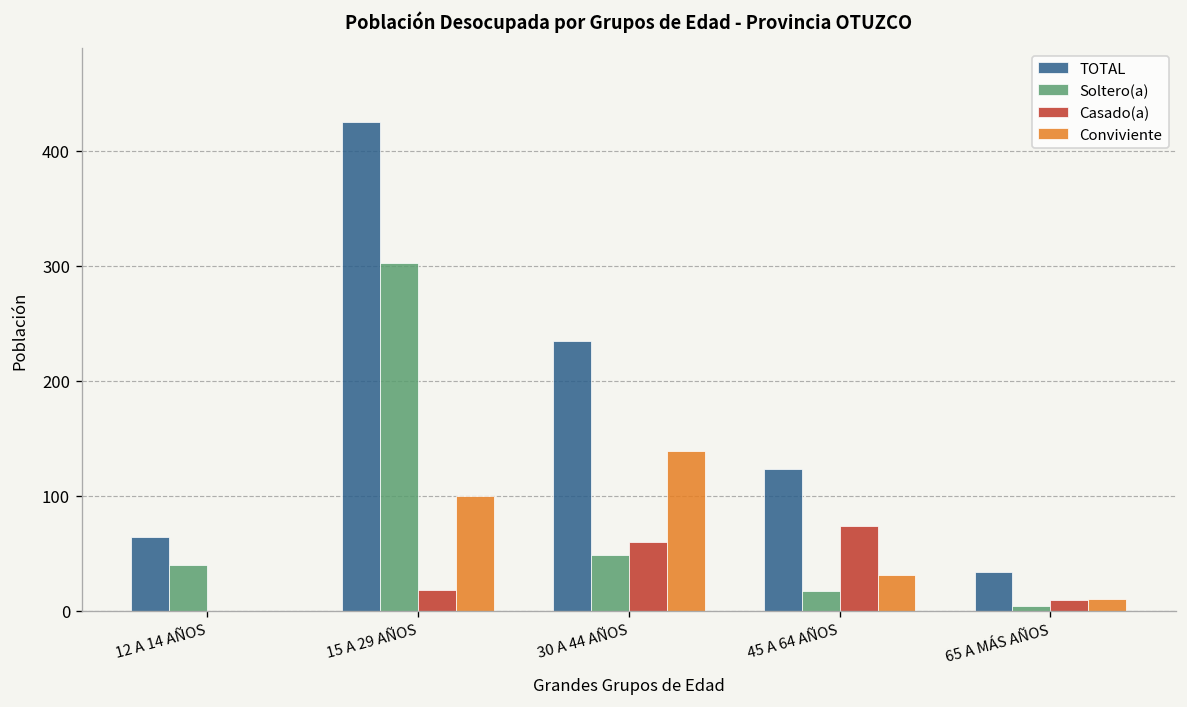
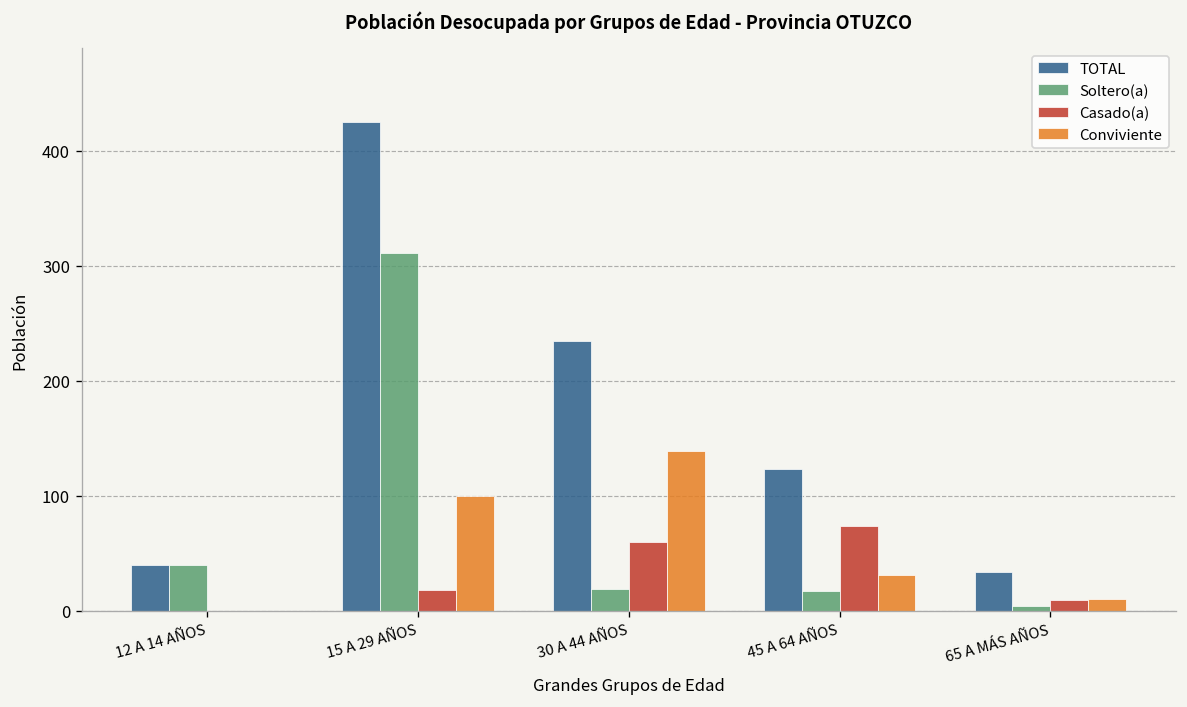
TOTAL, 12 A 14 AÑOS: 60 -> 40
Soltero(a), 15 A 29 AÑOS: 300 -> 310
Soltero(a), 30 A 44 AÑOS: 50 -> 20
